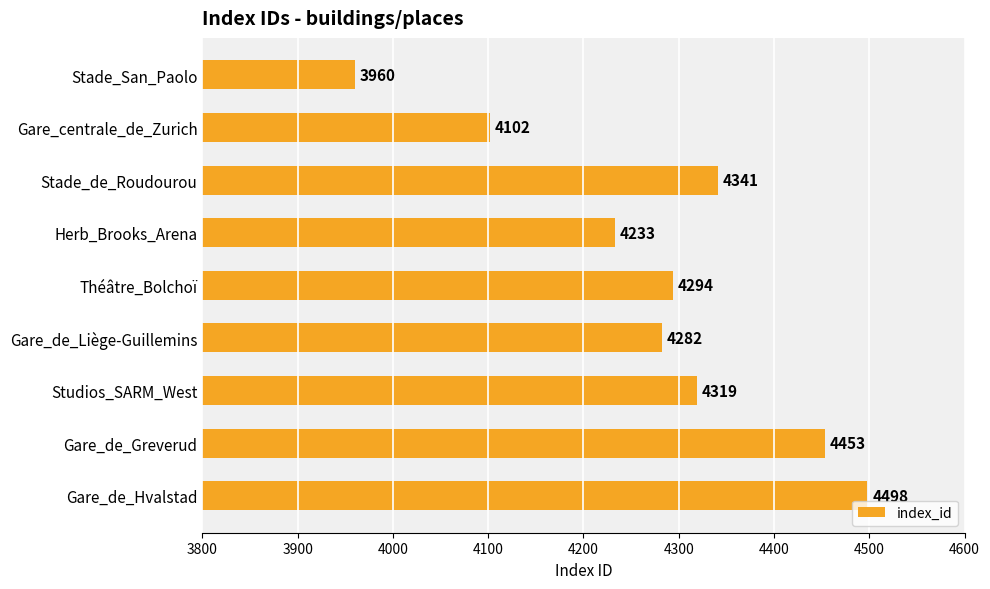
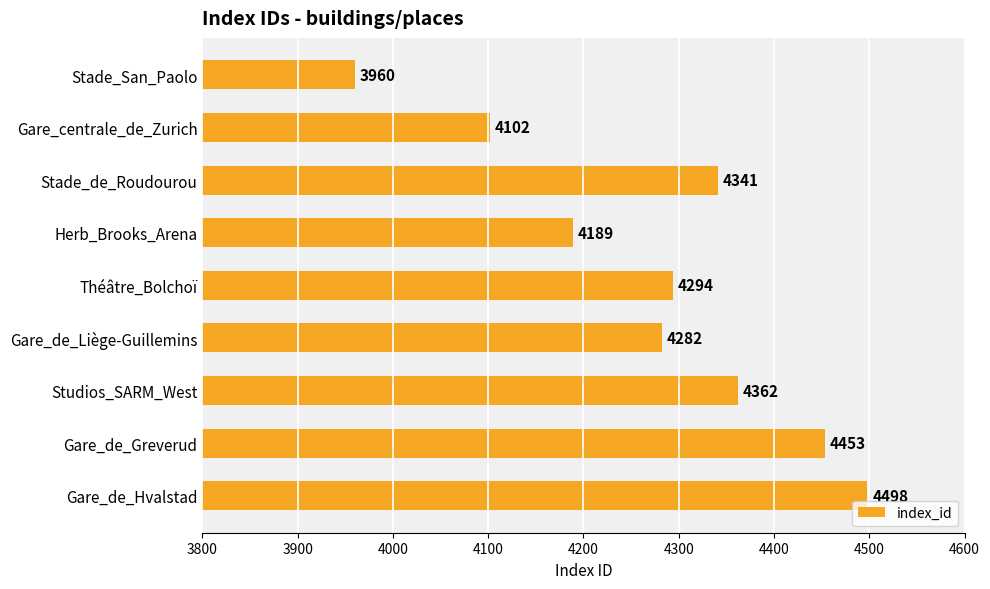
Herb_Brooks_Arena: 4233 -> 4189
Studios_SARM_West: 4319 -> 4362
